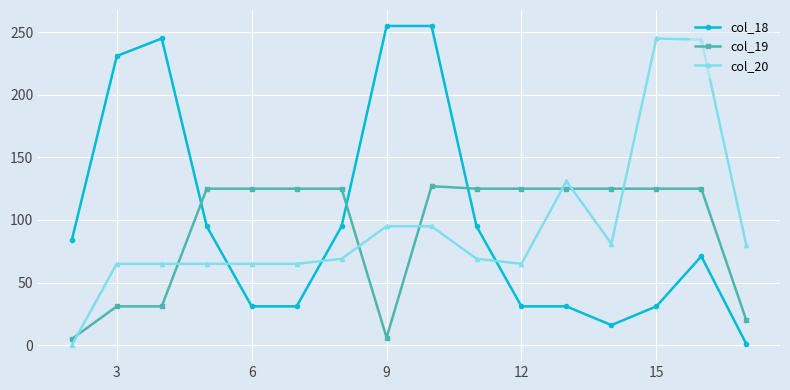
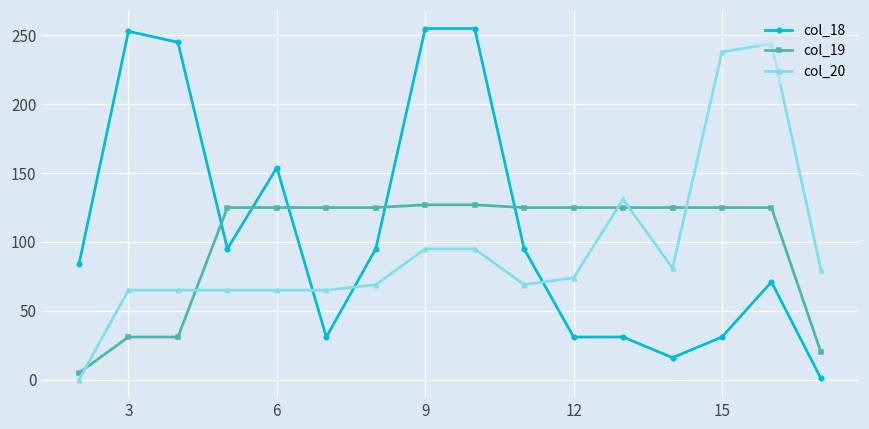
col_18, 3: 231 -> 253
col_18, 6: 31 -> 154
col_19, 9: 6 -> 127
col_20, 12: 65 -> 74
col_20, 15: 245 -> 238
